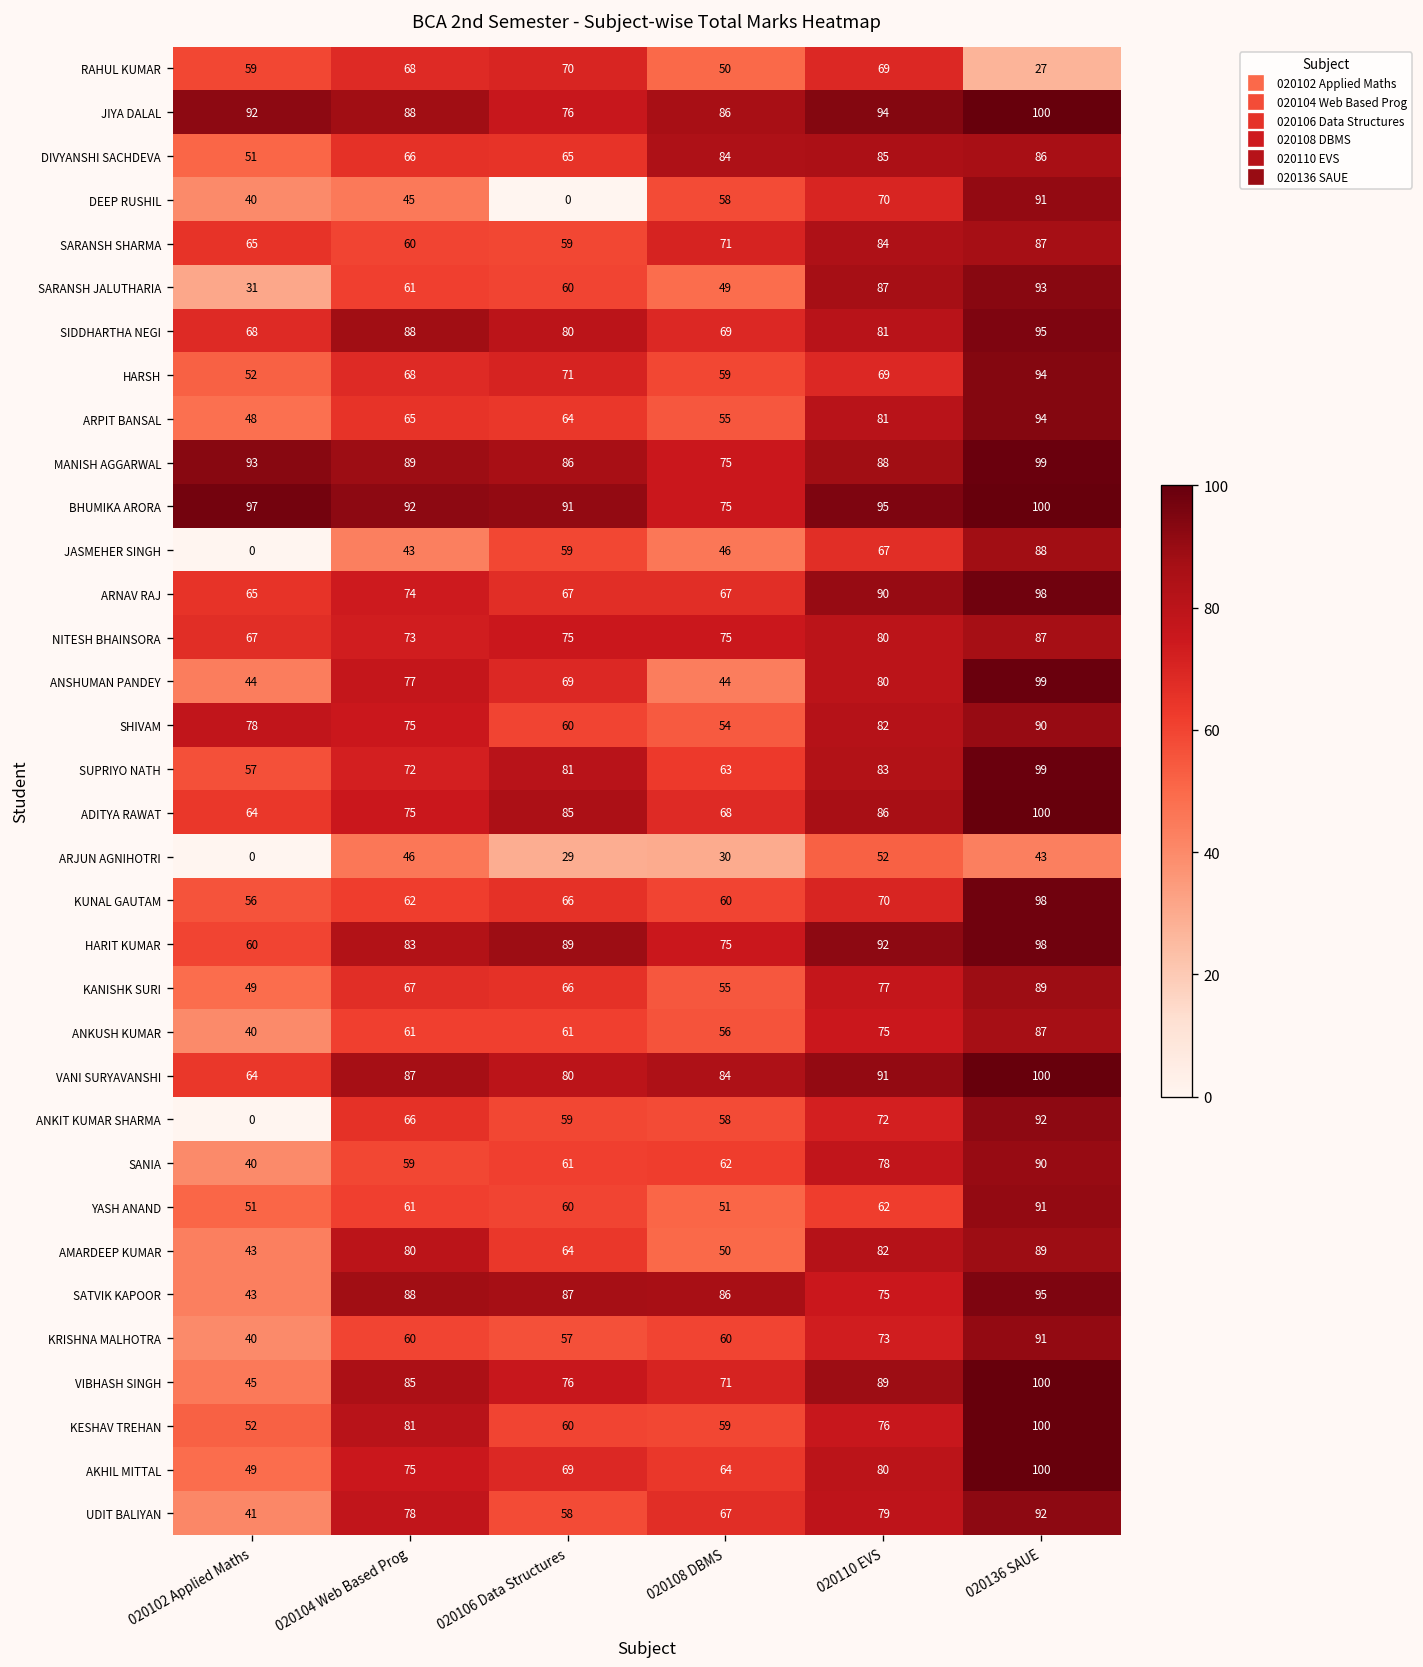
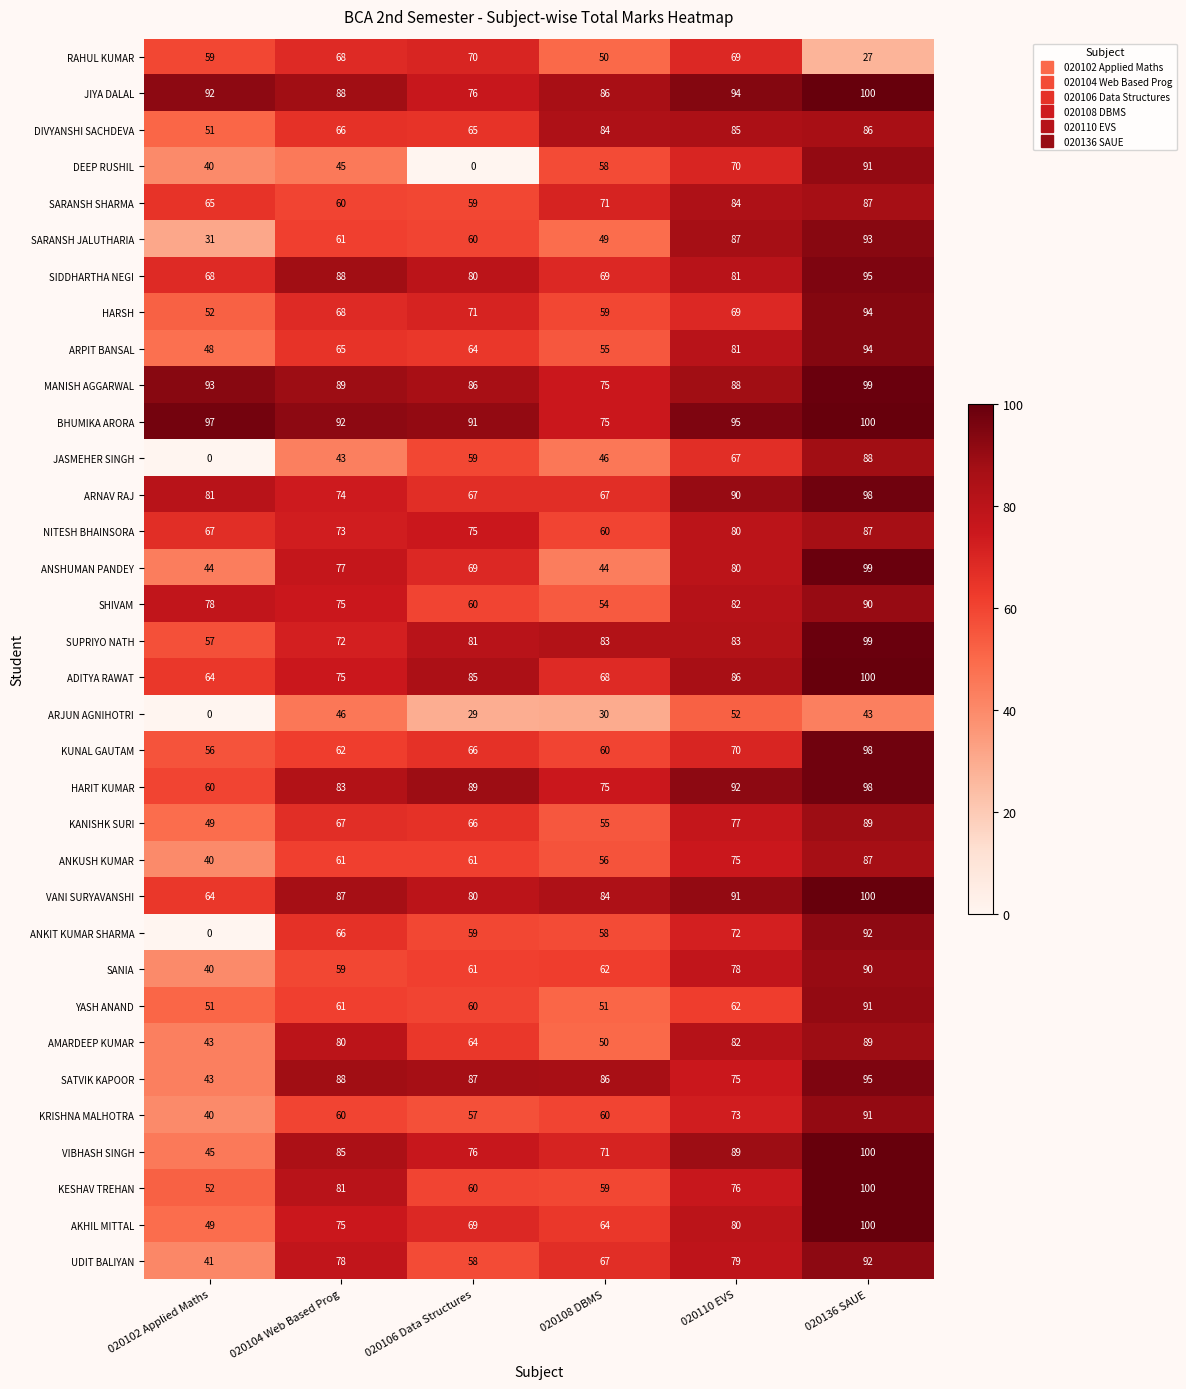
ARNAV RAJ, 020102 Applied Maths: 65 -> 81
NITESH BHAINSORA, 020108 DBMS: 75 -> 60
SUPRIYO NATH, 020108 DBMS: 63 -> 83
